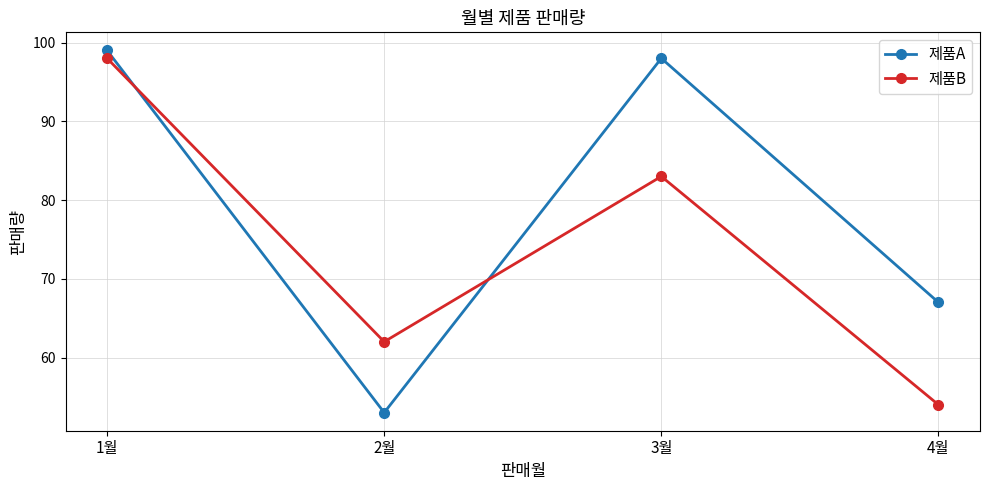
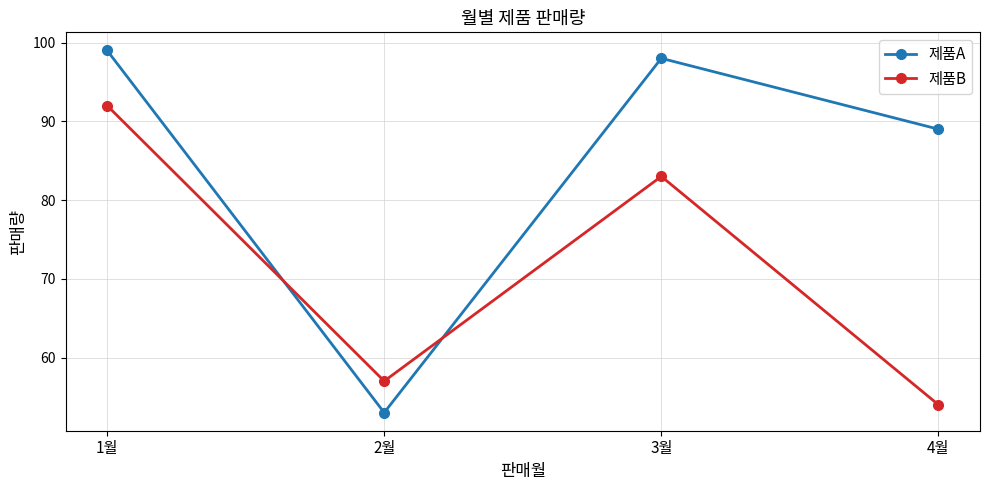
제품B, 1월: 98 -> 92
제품B, 2월: 62 -> 57
제품A, 4월: 67 -> 89
